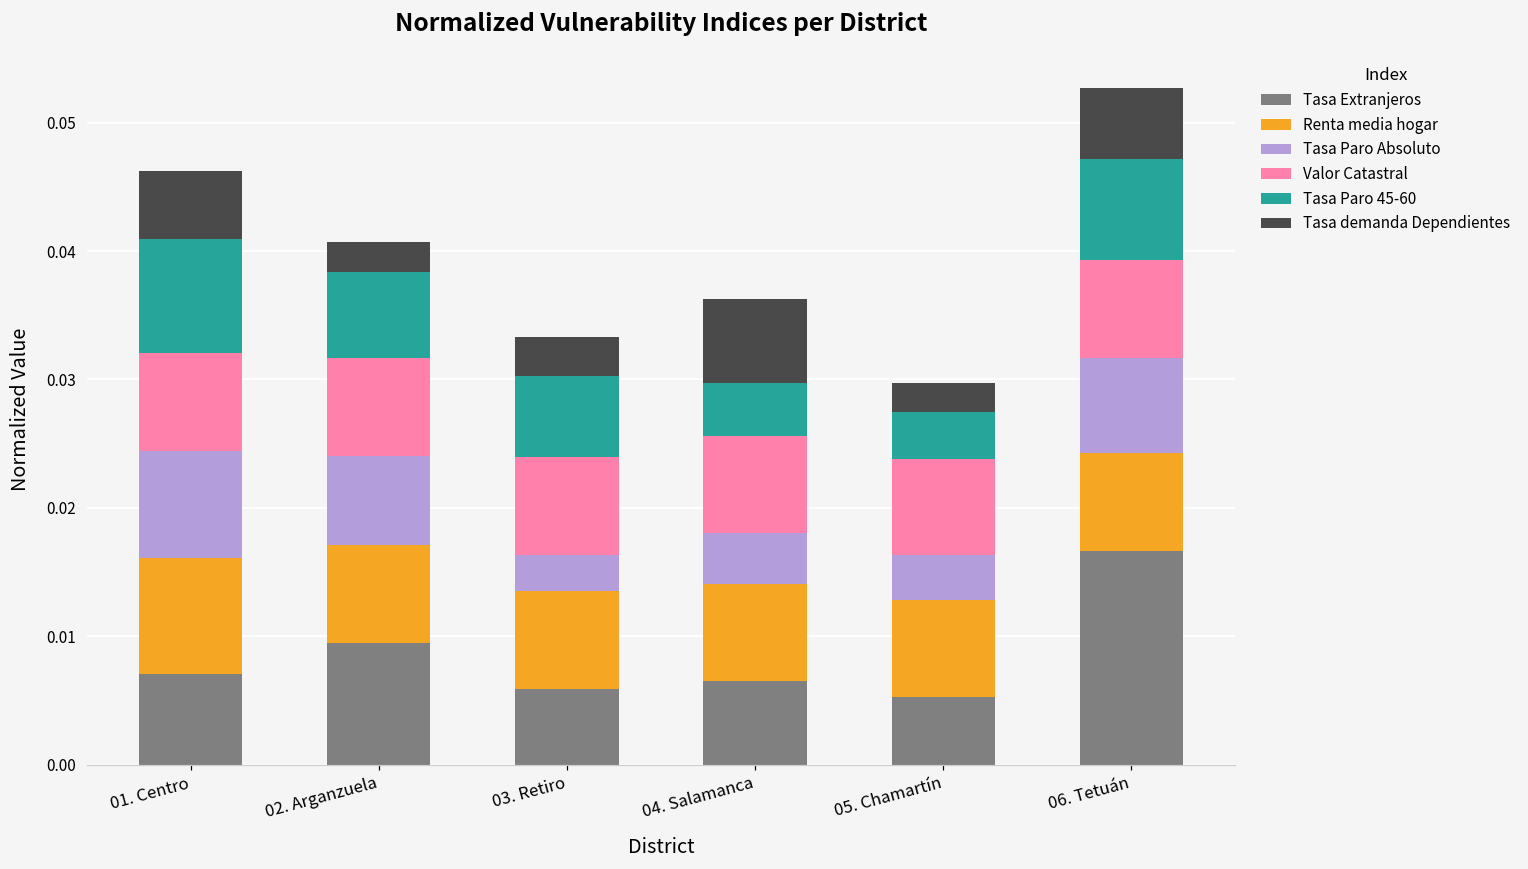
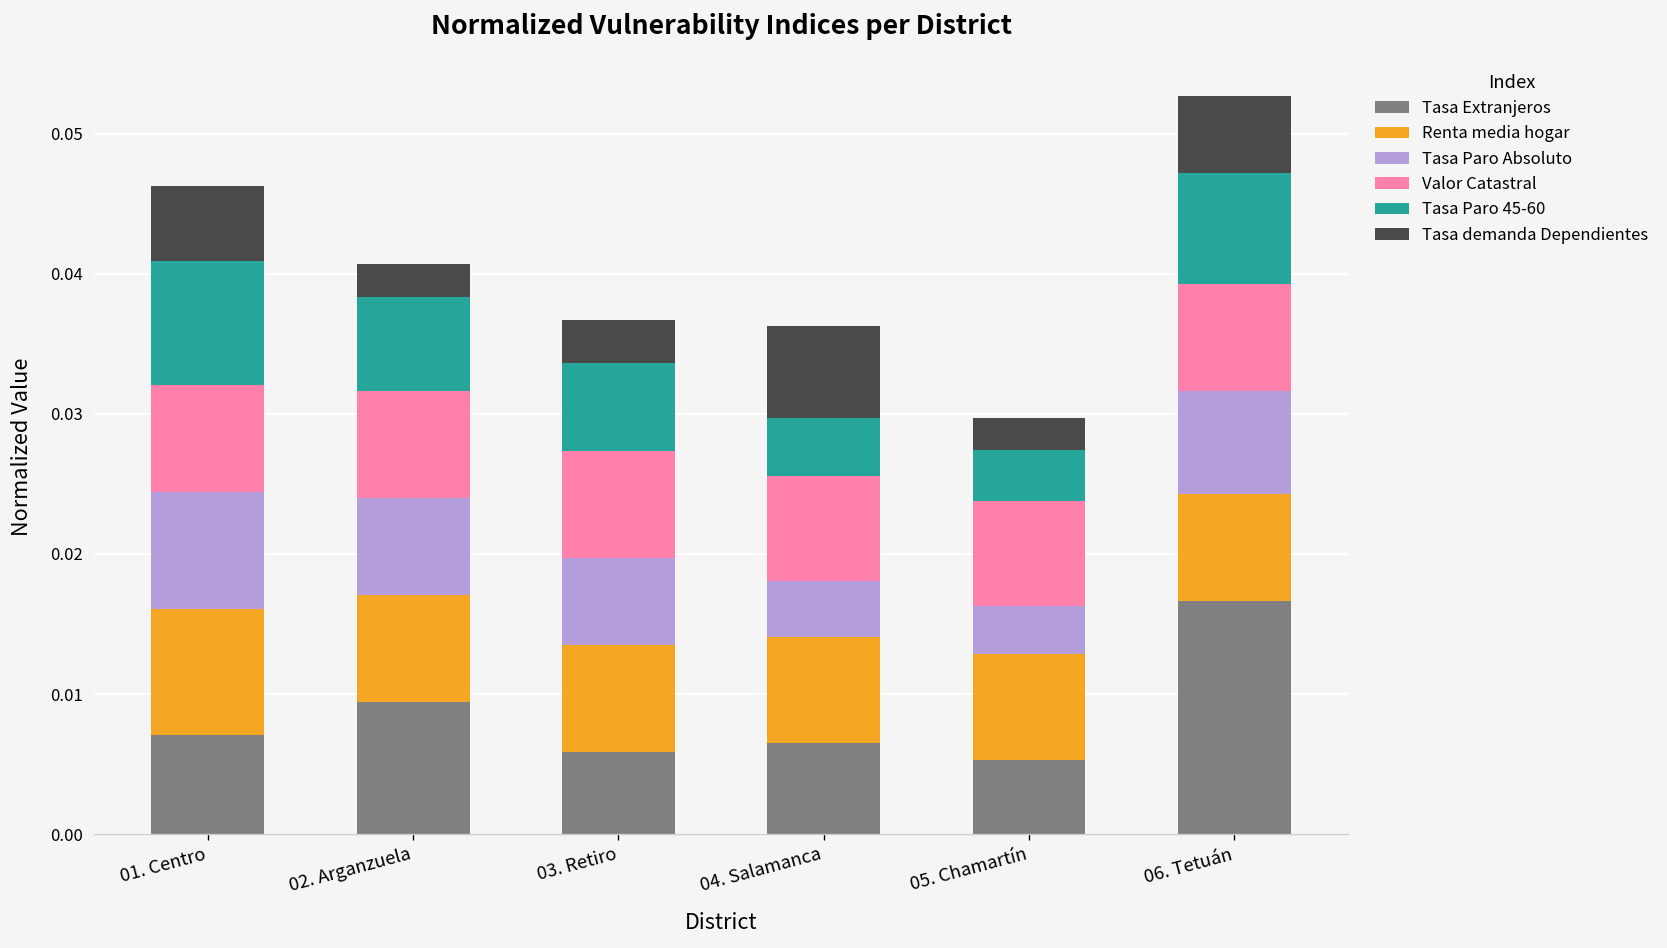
Tasa Paro Absoluto, 03. Retiro: 0.0028 -> 0.0062
